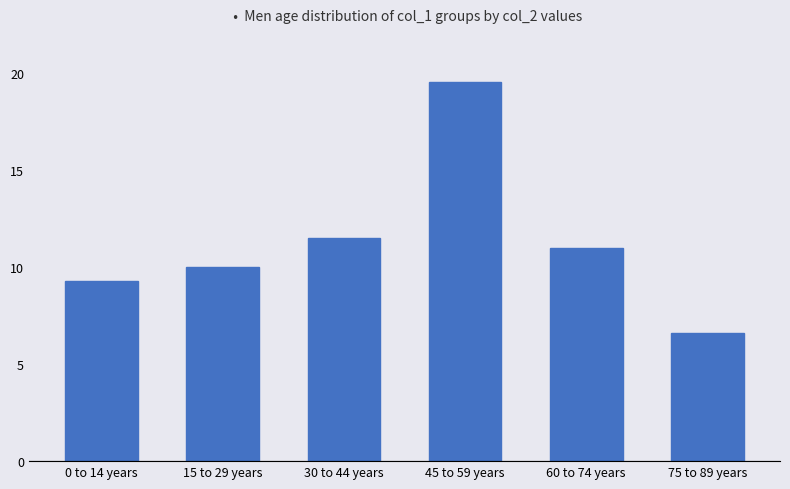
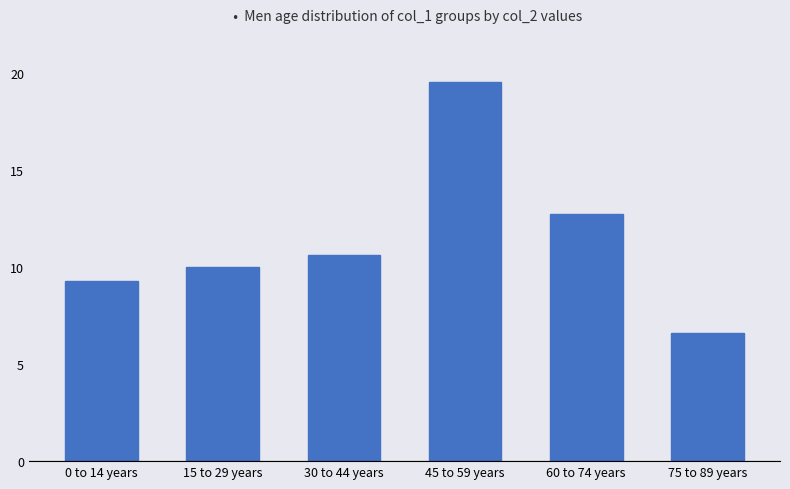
30 to 44 years: 11.5 -> 10.6
60 to 74 years: 11.0 -> 12.7
